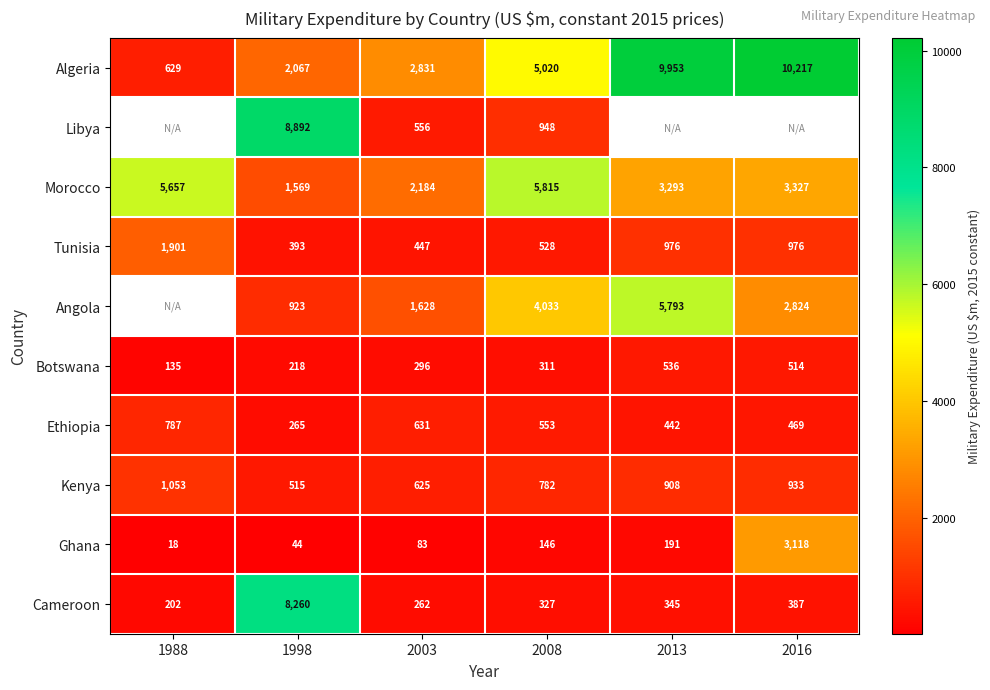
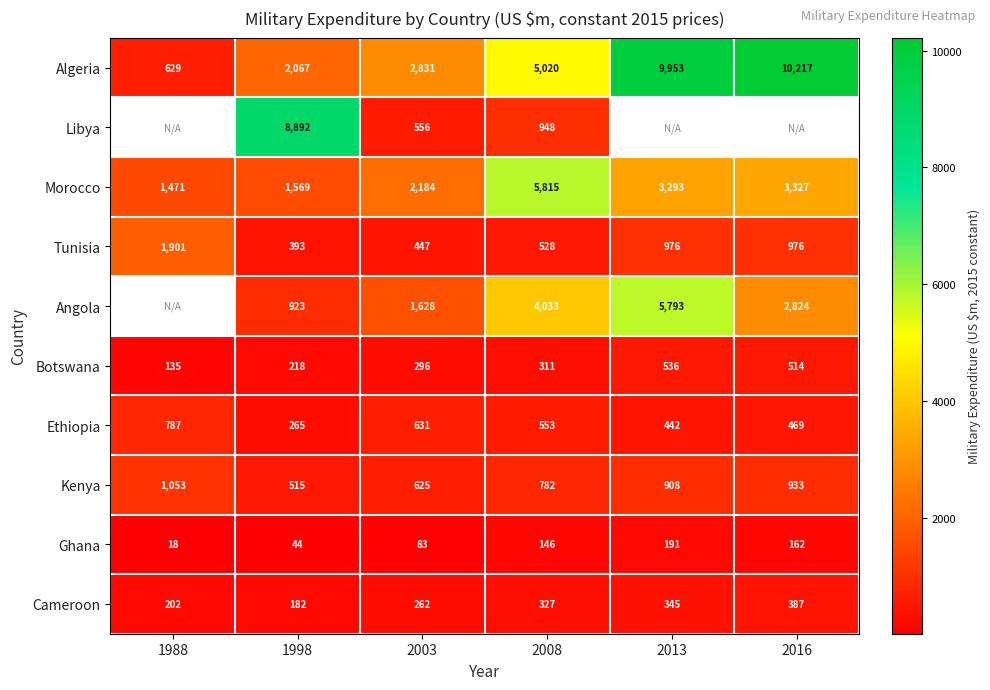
Morocco, 1988: 5,657 -> 1,471
Ghana, 2016: 3,118 -> 162
Cameroon, 1998: 8,260 -> 182
